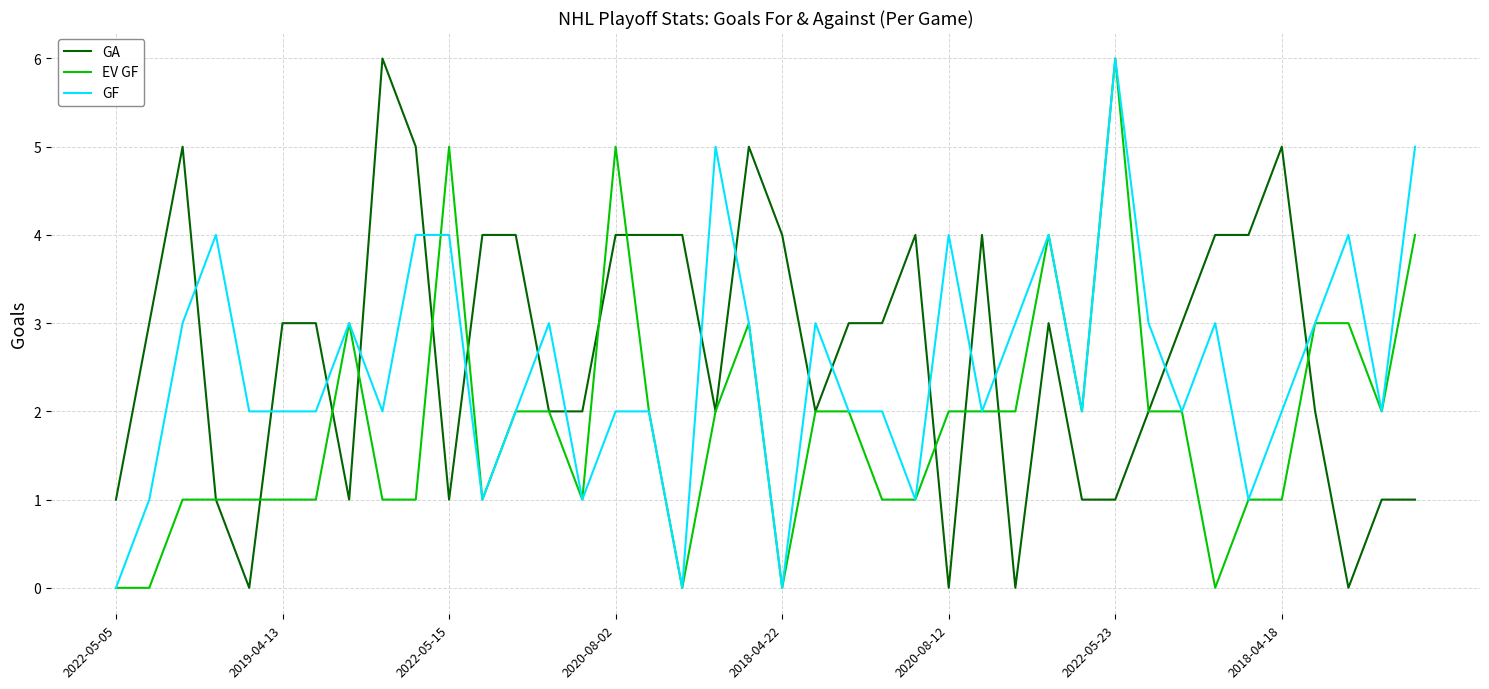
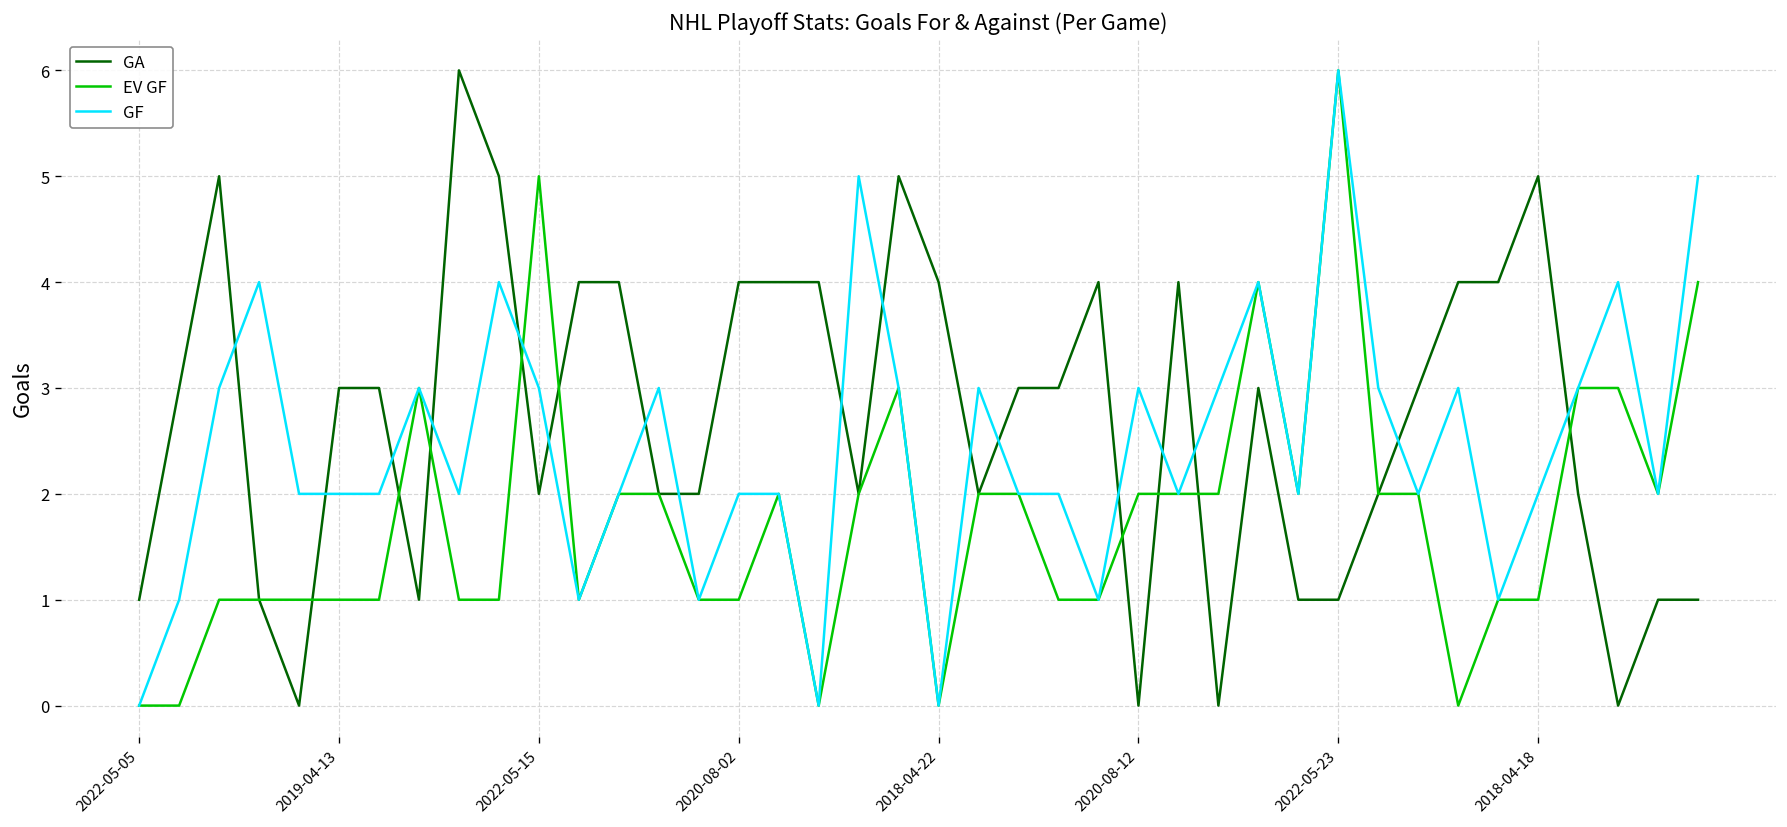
GA, 2022-05-15: 1 -> 2
GF, 2022-05-15: 4 -> 3
EV GF, 2020-08-02: 5 -> 1
GF, 2020-08-12: 4 -> 3
